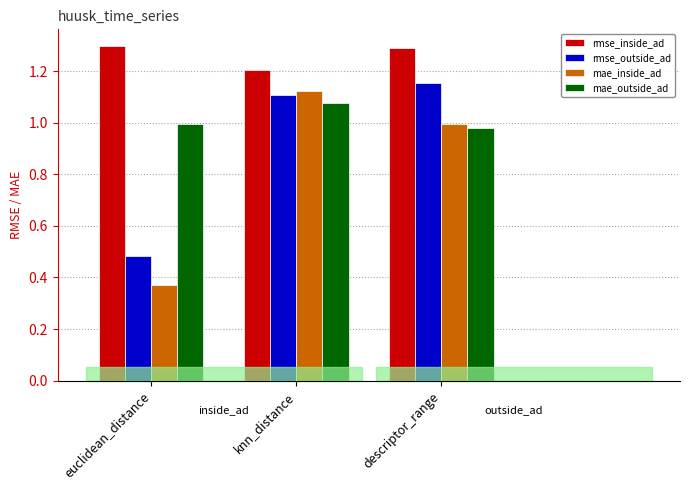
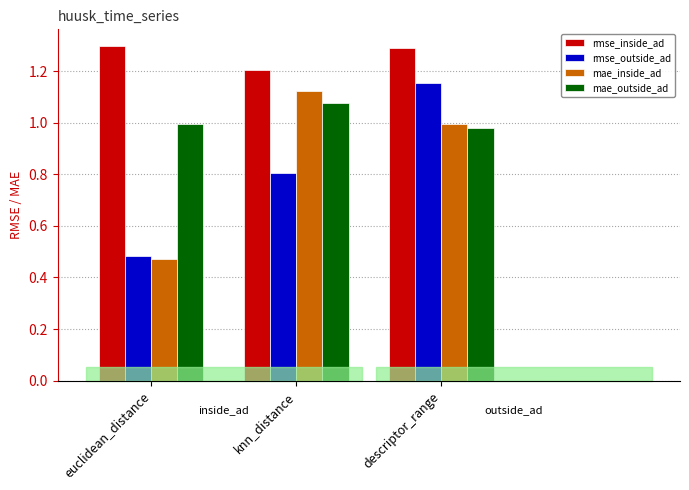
mae_inside_ad, euclidean_distance: 0.37 -> 0.47
rmse_outside_ad, knn_distance: 1.11 -> 0.80
